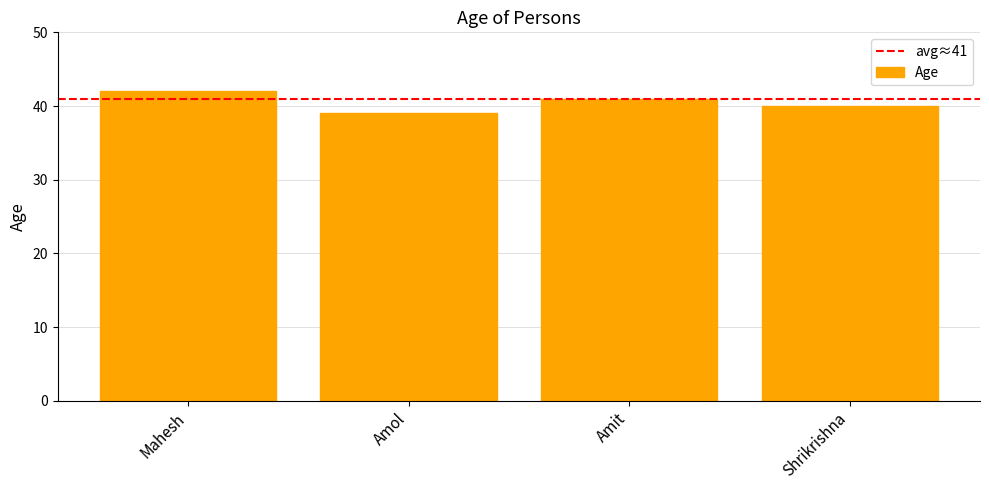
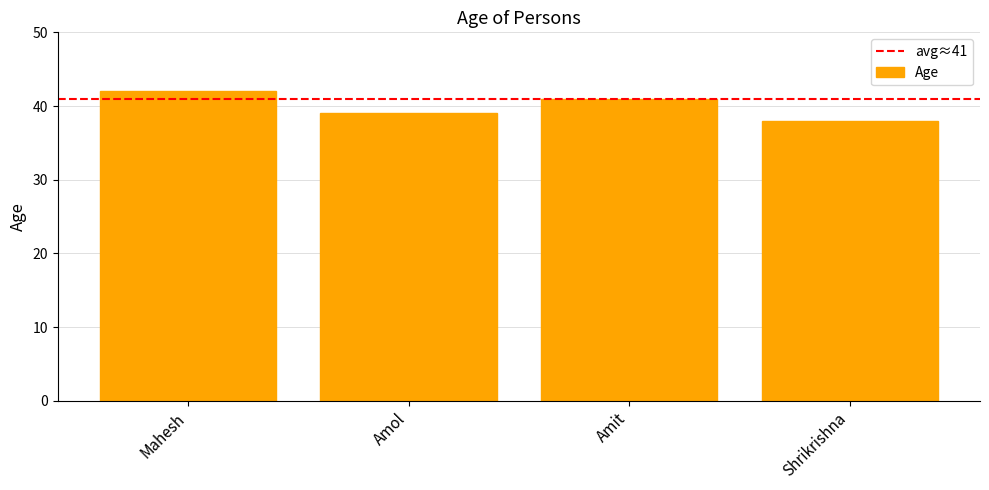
Shrikrishna: 40 -> 38
